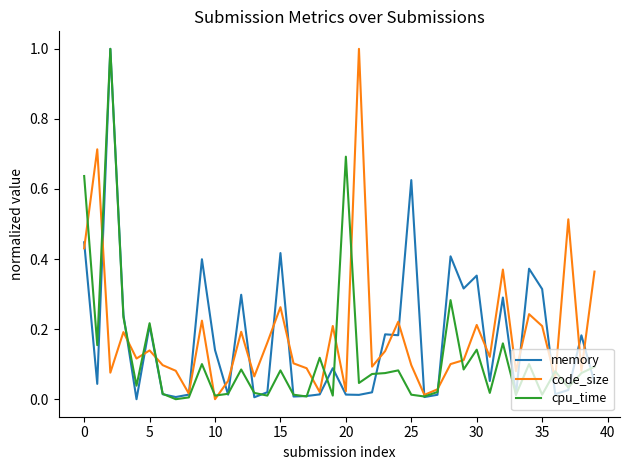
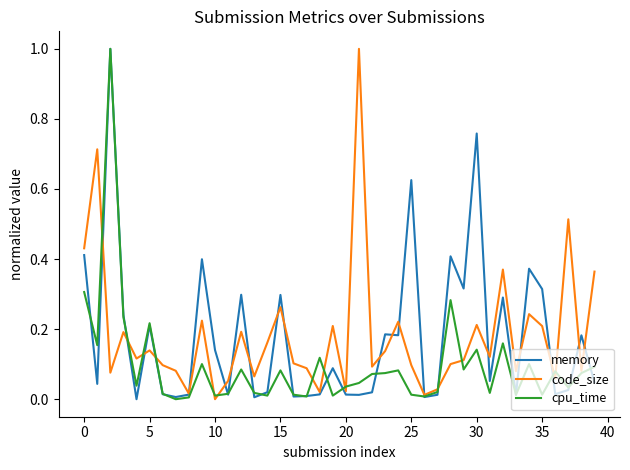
memory, 0: 0.45 -> 0.41
cpu_time, 0: 0.64 -> 0.31
memory, 15: 0.42 -> 0.30
cpu_time, 20: 0.69 -> 0.04
memory, 30: 0.35 -> 0.76
